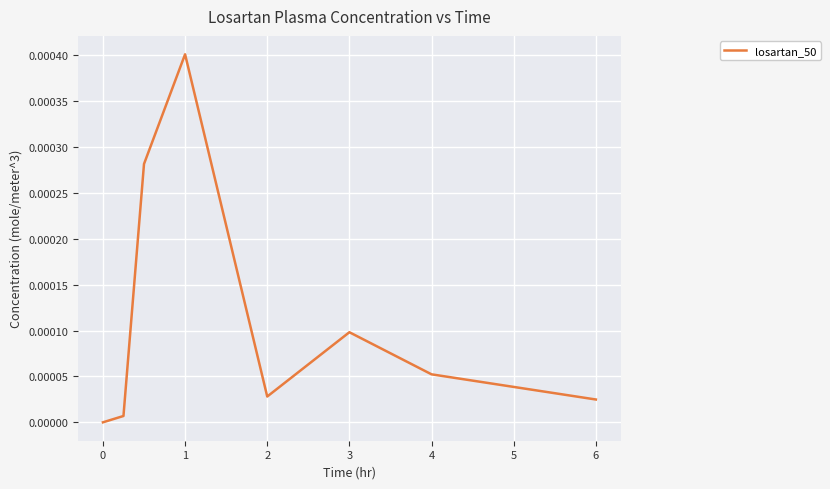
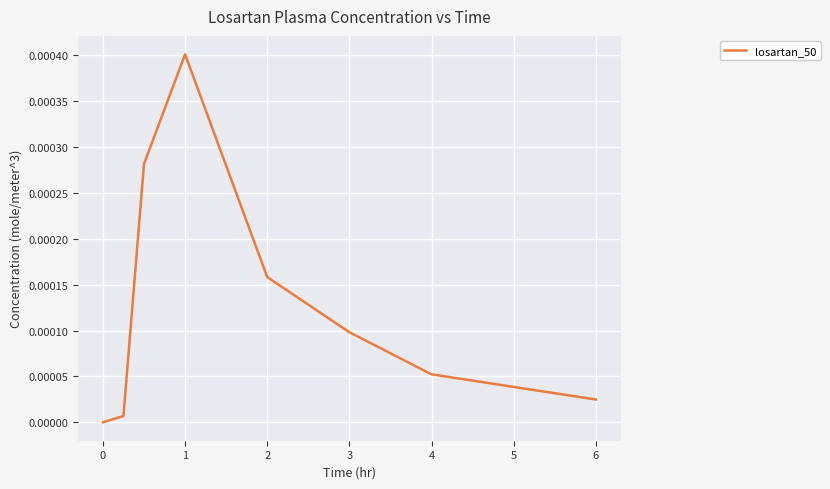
2: 0.00003 -> 0.00016
